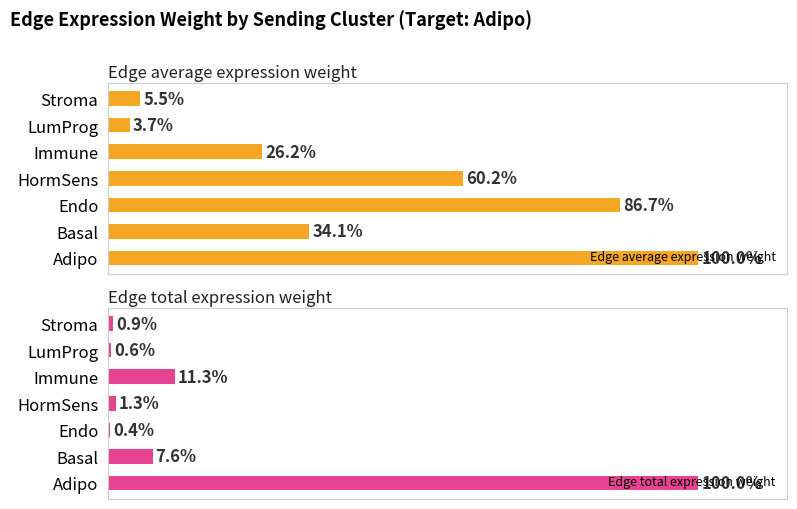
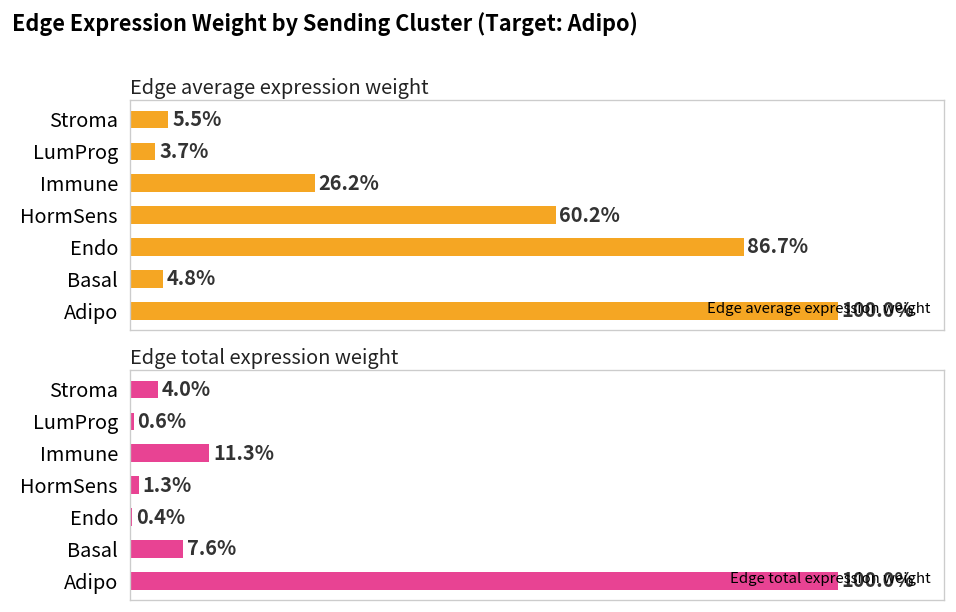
Edge average expression weight, Basal: 34.1% -> 4.8%
Edge total expression weight, Stroma: 0.9% -> 4.0%
